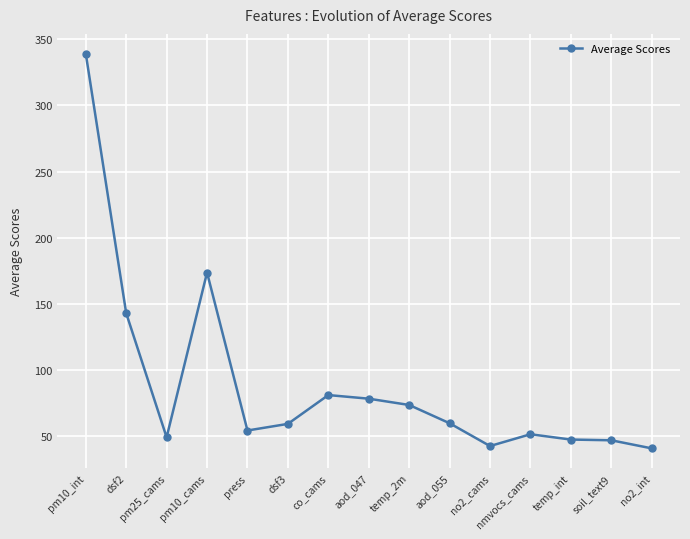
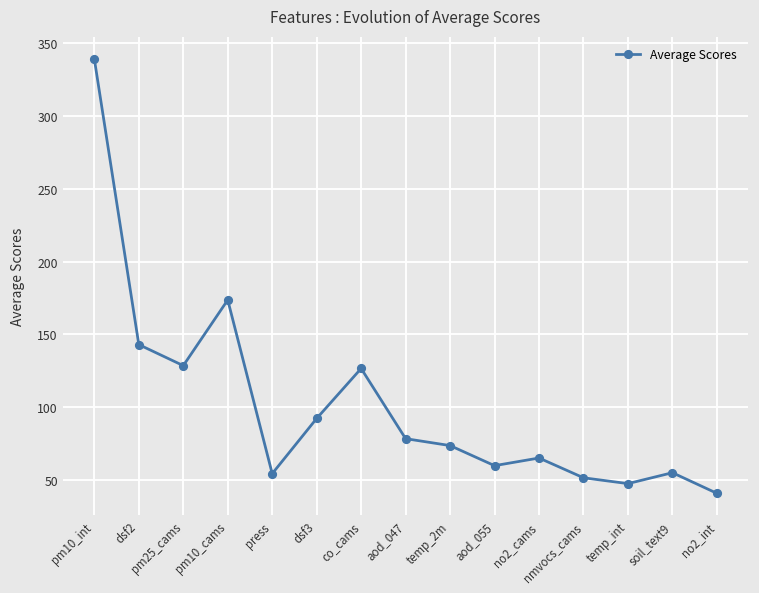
pm25_cams: 49 -> 128
dsf3: 59 -> 92
co_cams: 81 -> 127
no2_cams: 42 -> 65
soil_text9: 47 -> 55
